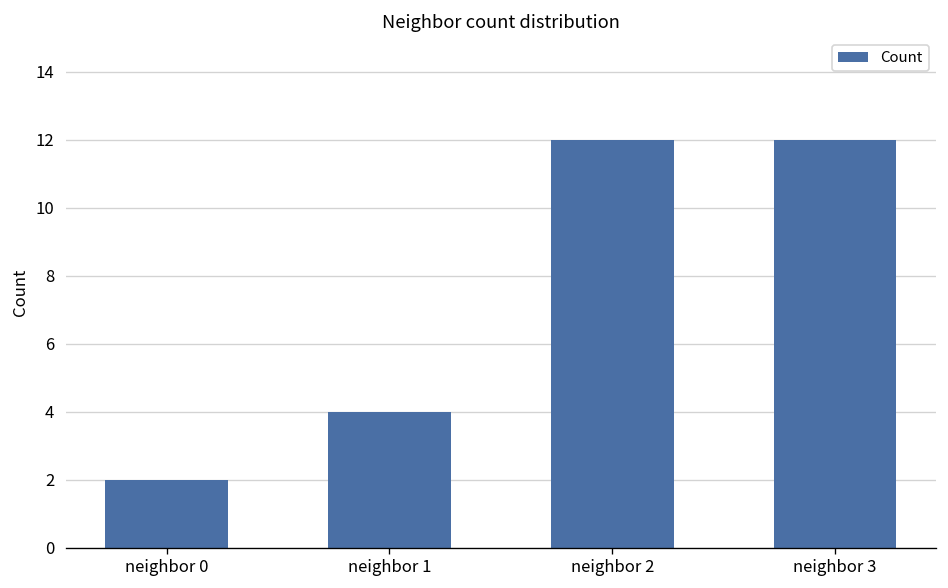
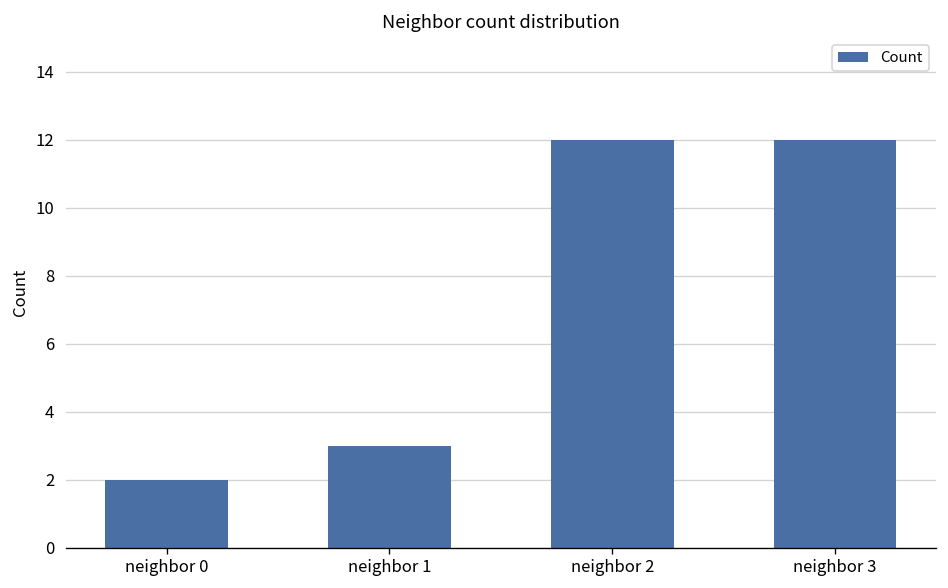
neighbor 1: 4 -> 3
